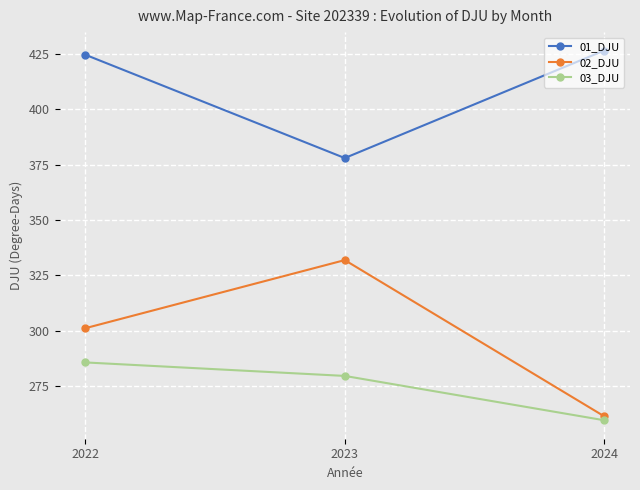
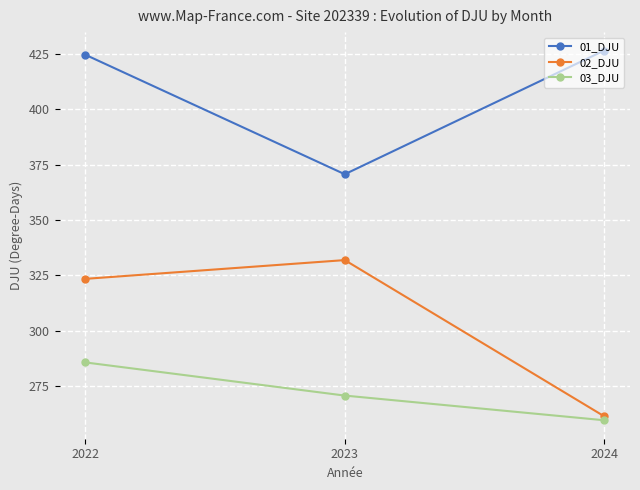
02_DJU, 2022: 301 -> 323
01_DJU, 2023: 378 -> 371
03_DJU, 2023: 280 -> 271
